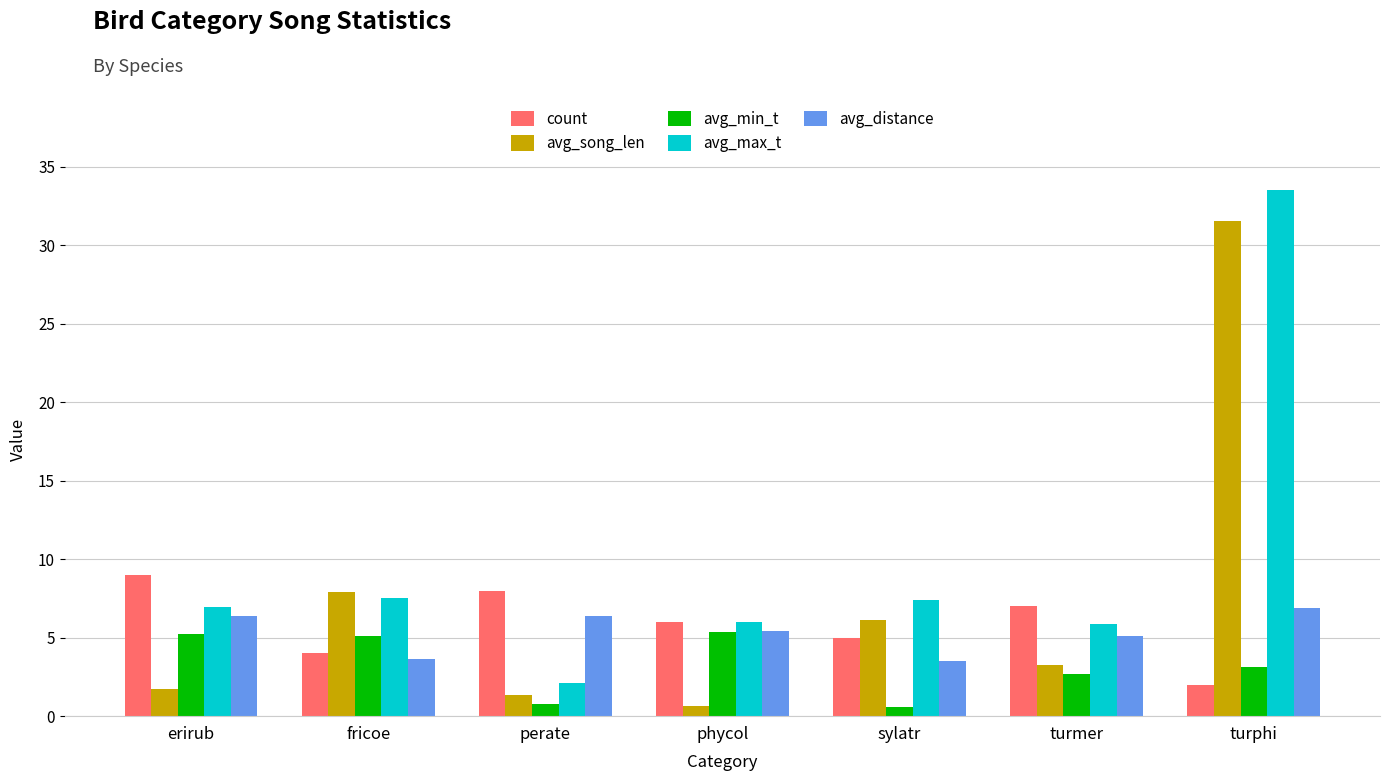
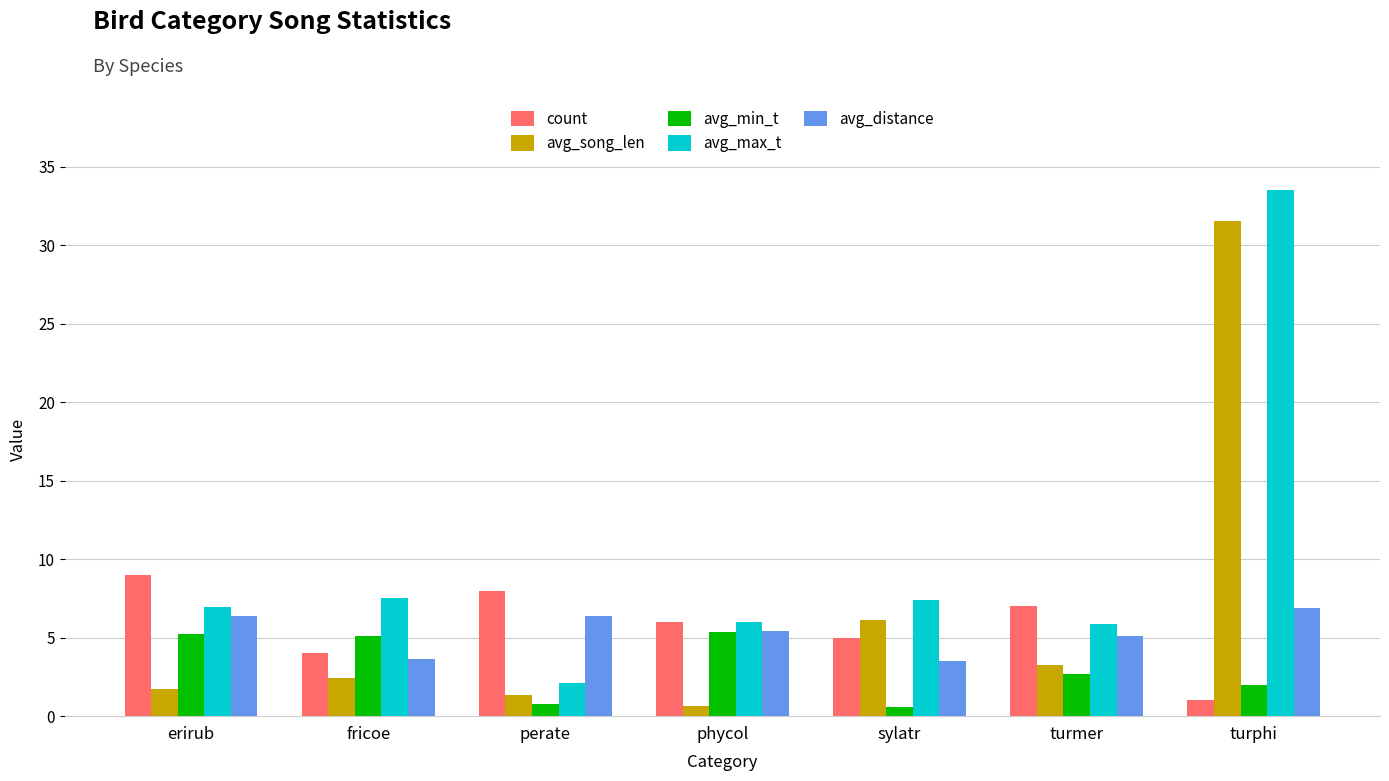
avg_song_len, fricoe: 7.9 -> 2.4
count, turphi: 2 -> 1
avg_min_t, turphi: 3.1 -> 2.0
